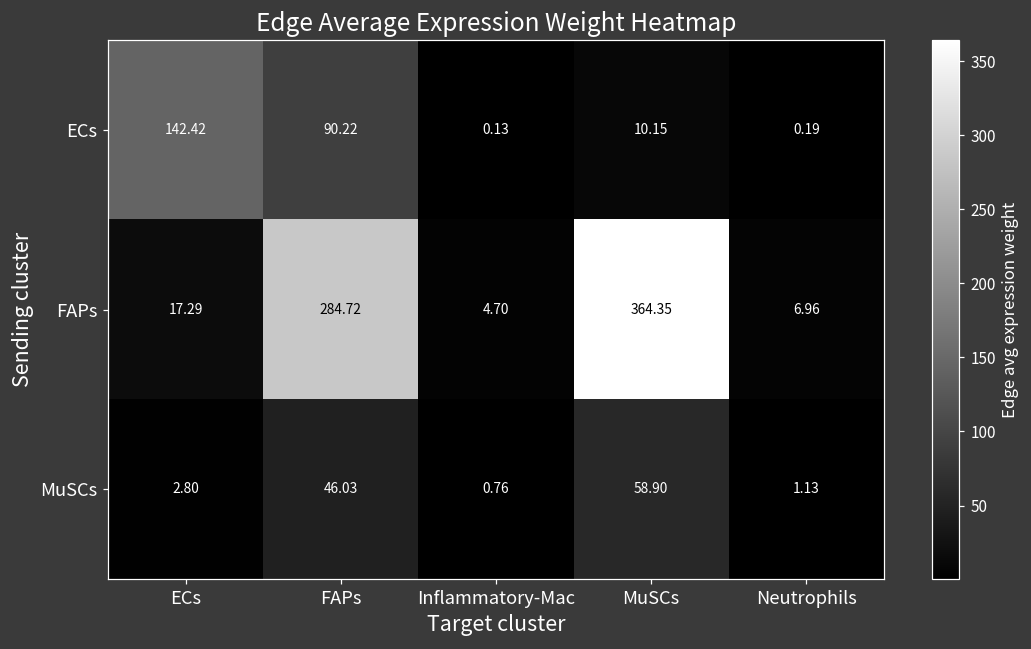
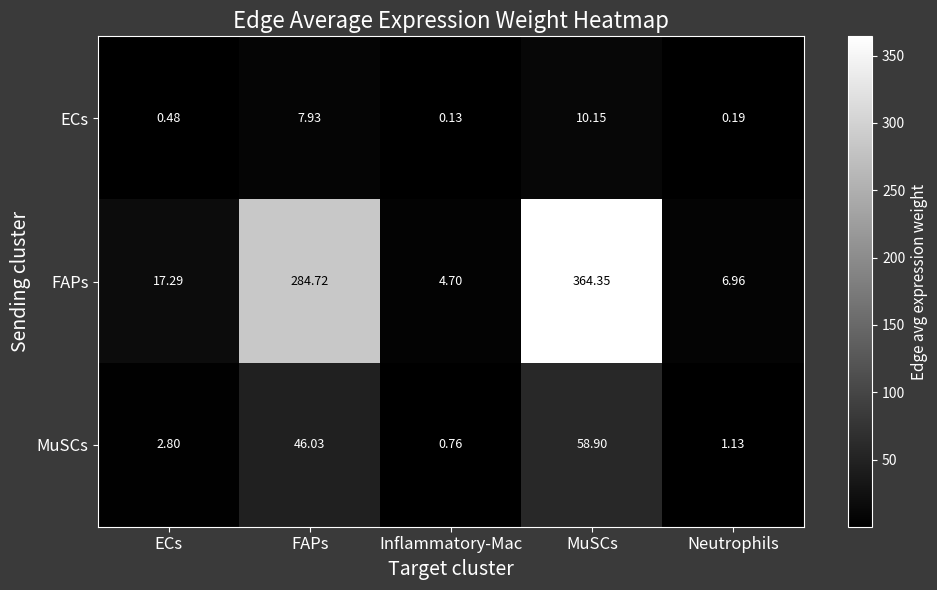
ECs, ECs: 142.42 -> 0.48
ECs, FAPs: 90.22 -> 7.93
